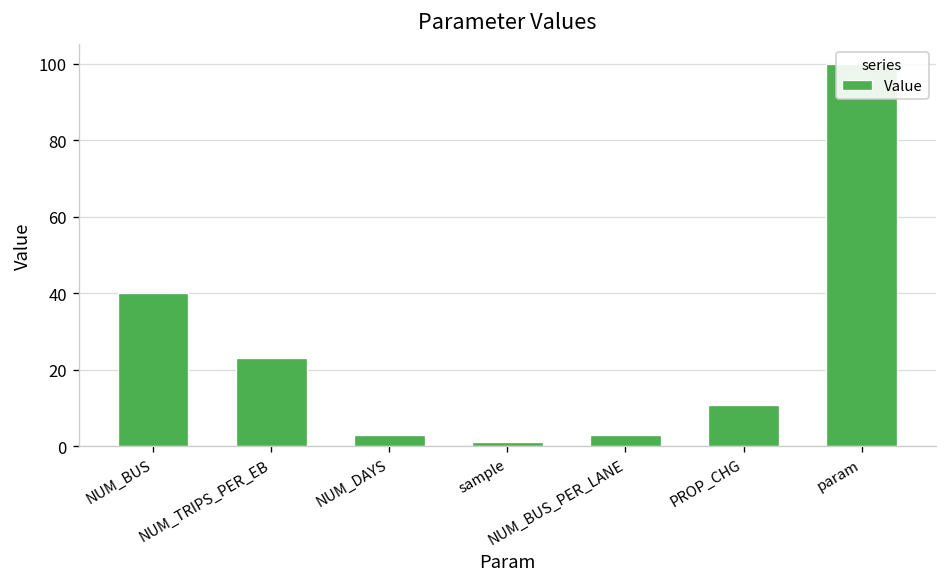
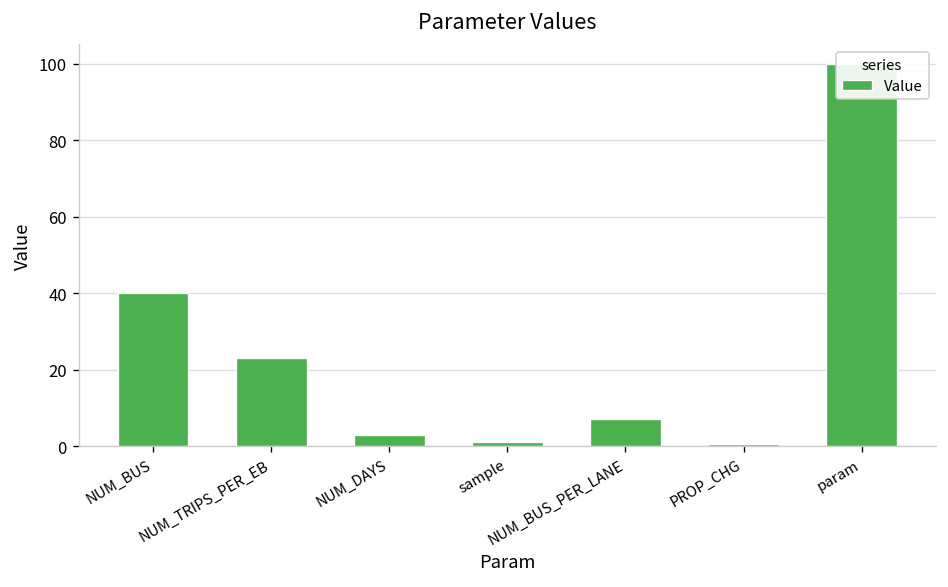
NUM_BUS_PER_LANE: 3 -> 7
PROP_CHG: 11 -> 1
